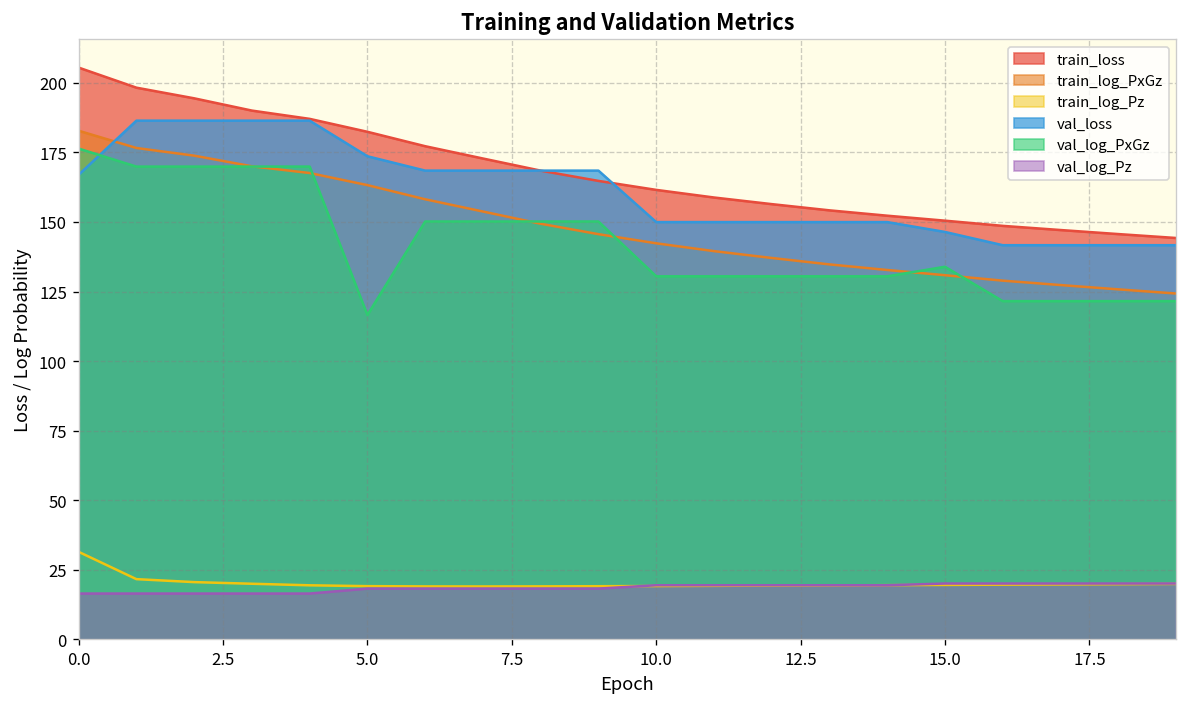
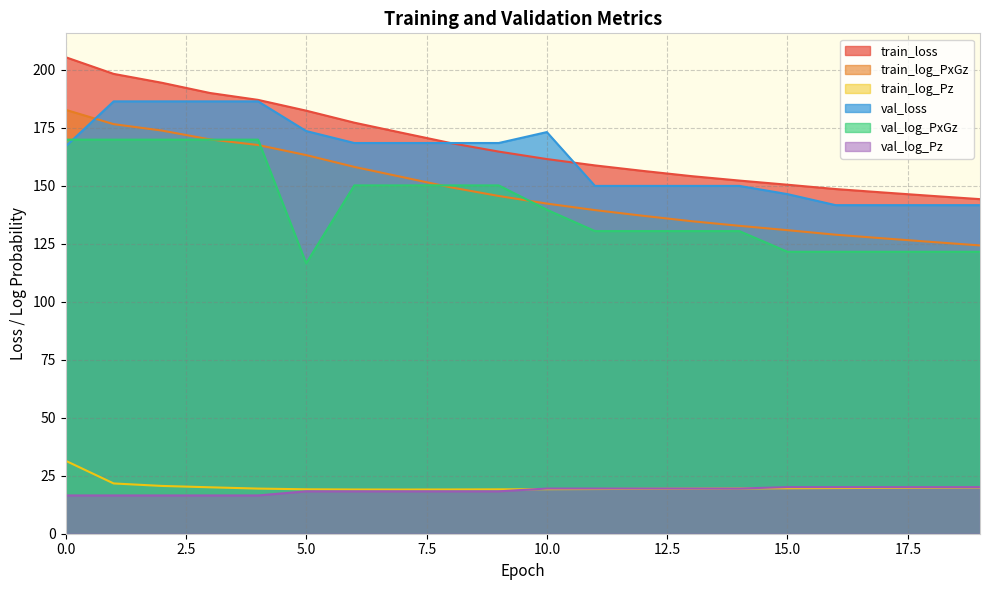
val_log_PxGz, 0.0: 176 -> 170
val_loss, 10.0: 150 -> 173
val_log_PxGz, 10.0: 130 -> 140
val_log_PxGz, 15.0: 134 -> 122
